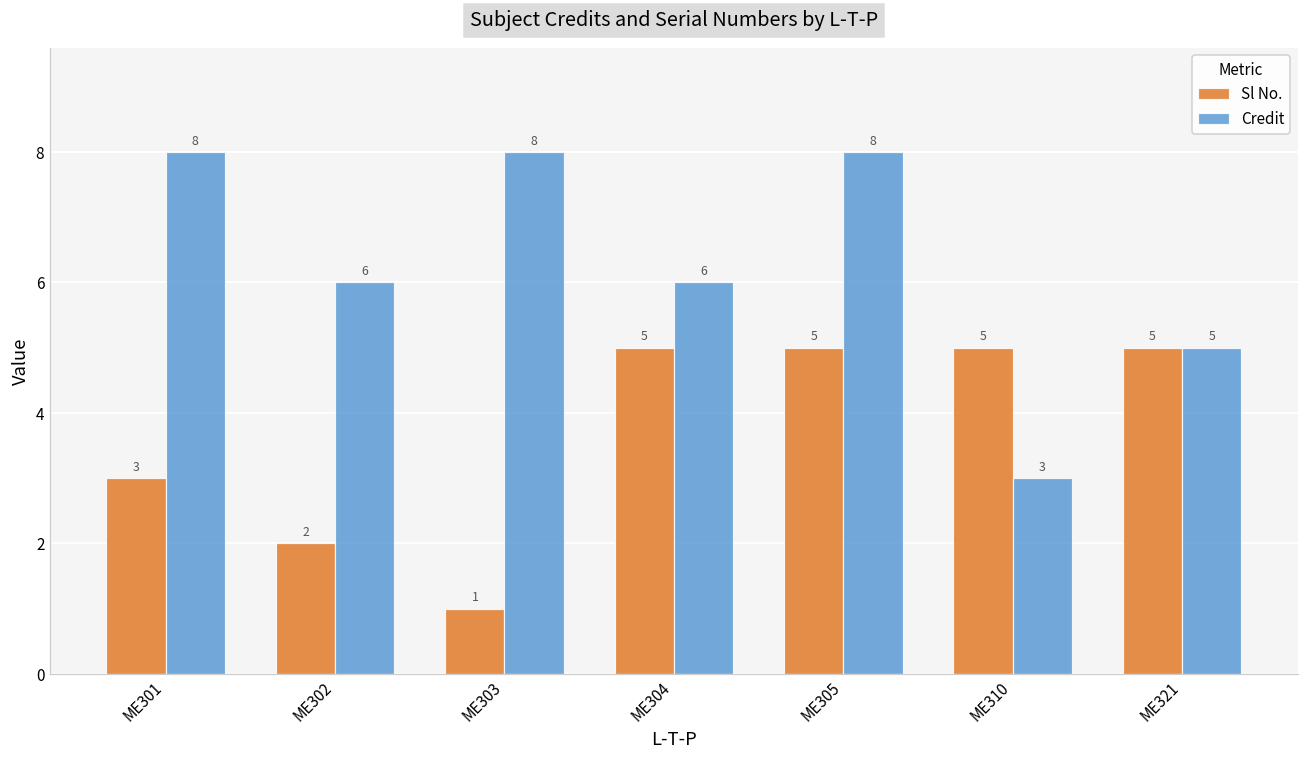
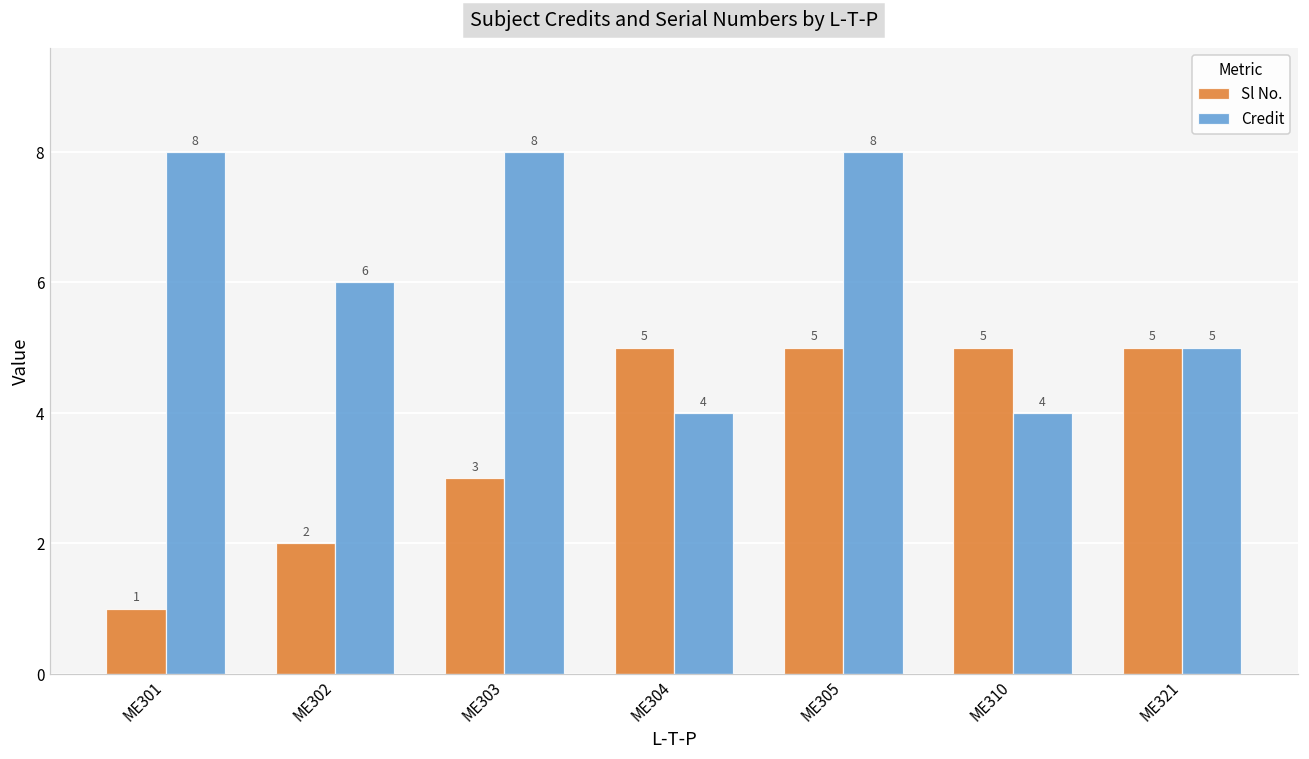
Sl No., ME301: 3 -> 1
Sl No., ME303: 1 -> 3
Credit, ME304: 6 -> 4
Credit, ME310: 3 -> 4
